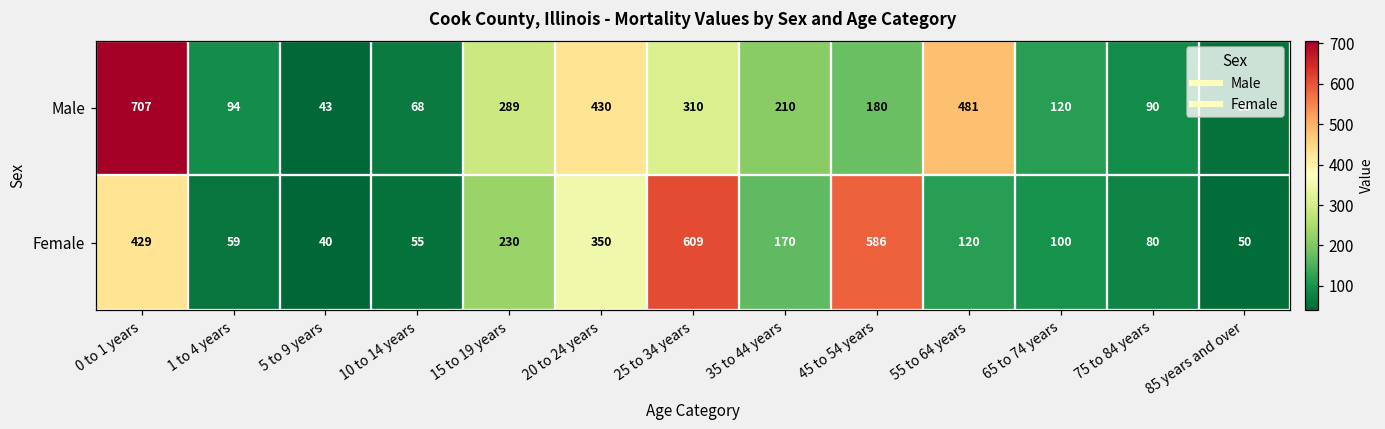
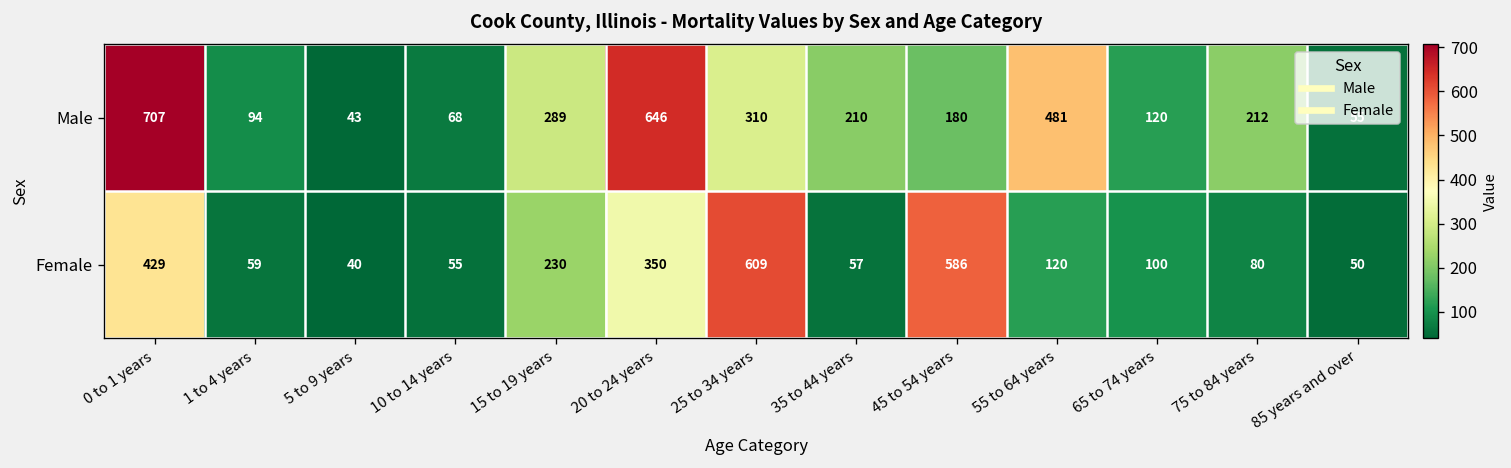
Male, 20 to 24 years: 430 -> 646
Male, 75 to 84 years: 90 -> 212
Female, 35 to 44 years: 170 -> 57
